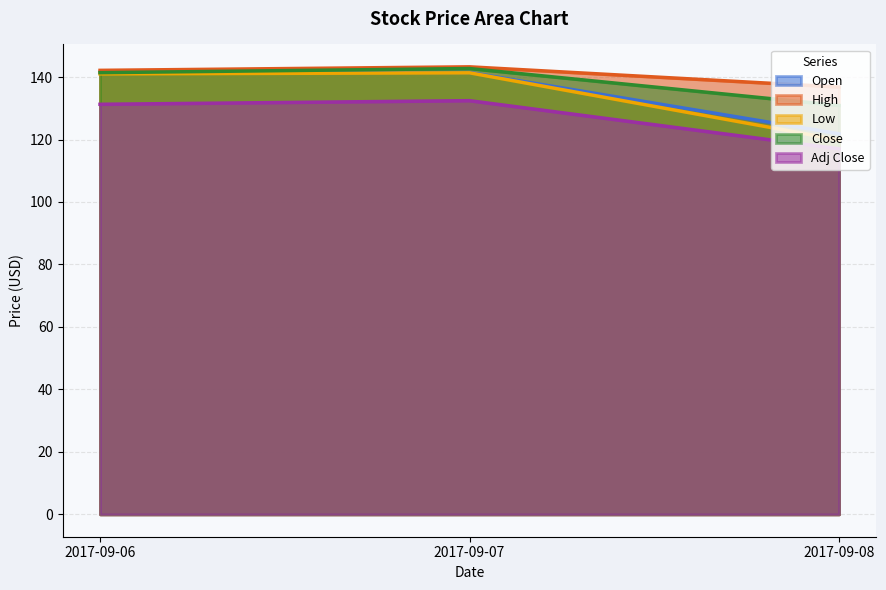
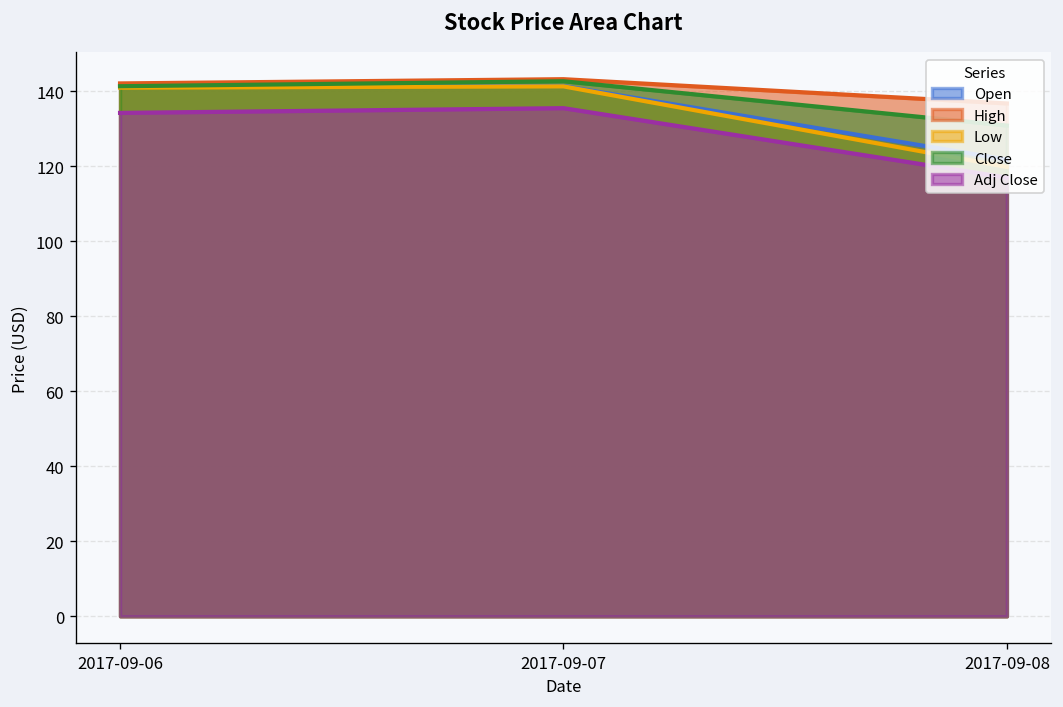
Adj Close, 2017-09-06: 131 -> 134
Adj Close, 2017-09-07: 132 -> 136
